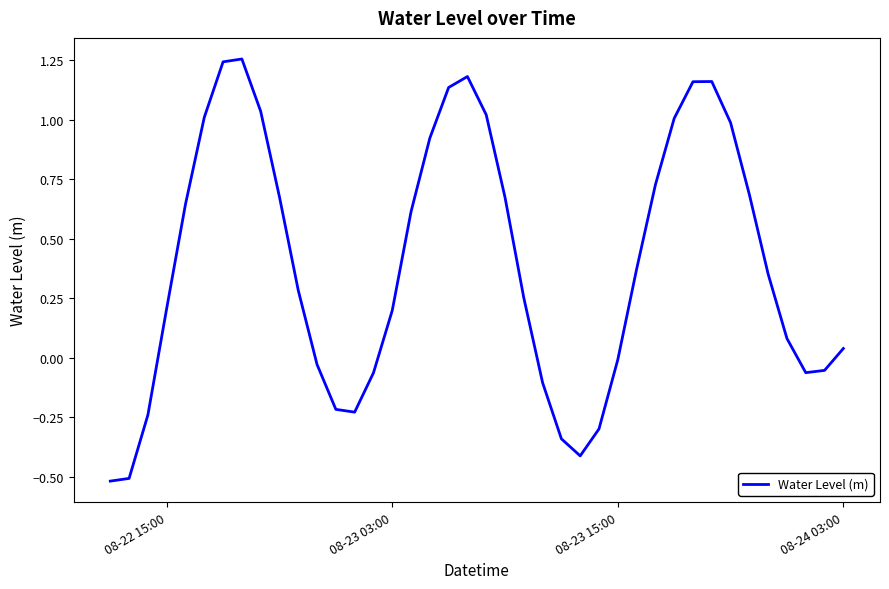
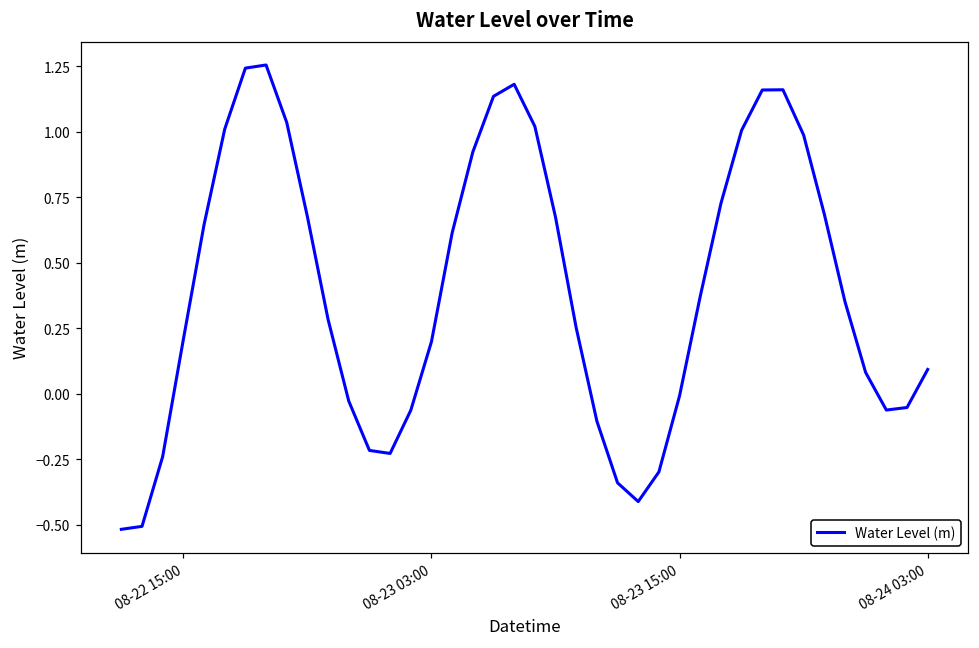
08-24 03:00: 0.04 -> 0.09
